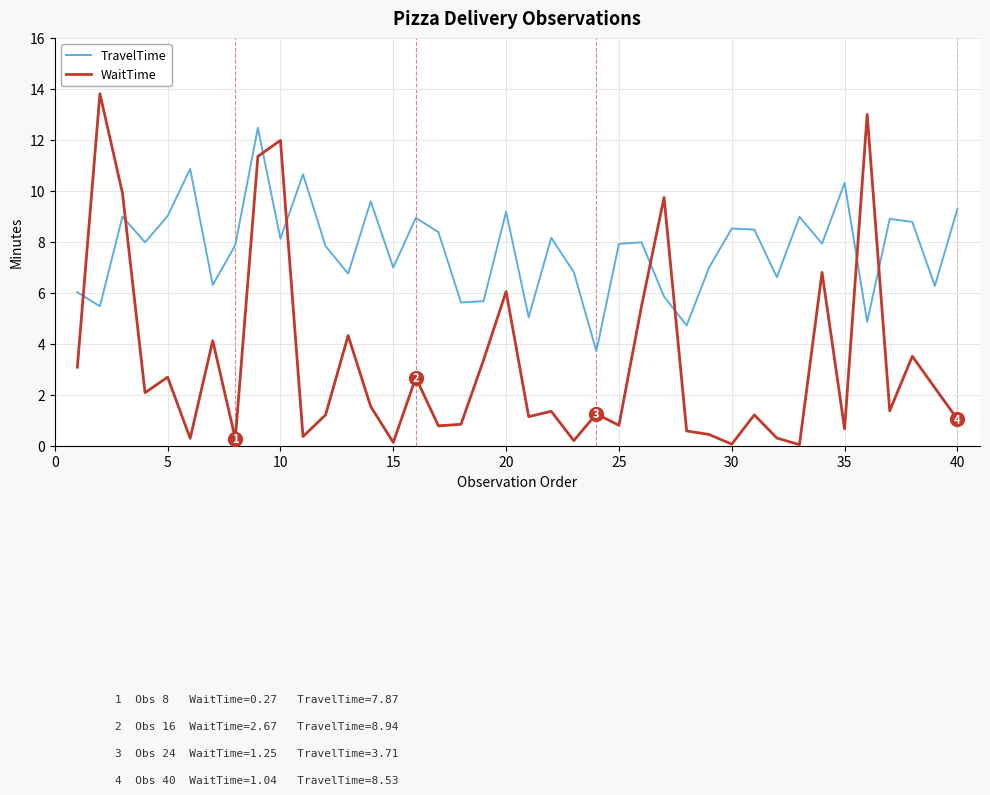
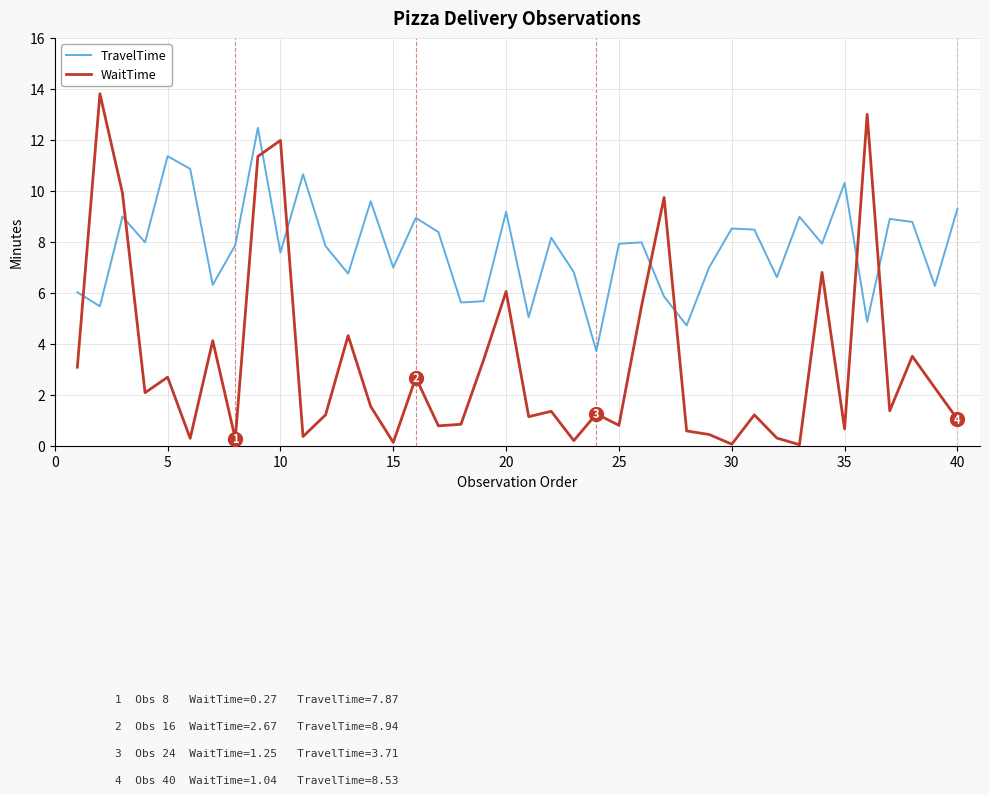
TravelTime, 5: 9.0 -> 11.4
TravelTime, 10: 8.1 -> 7.6
